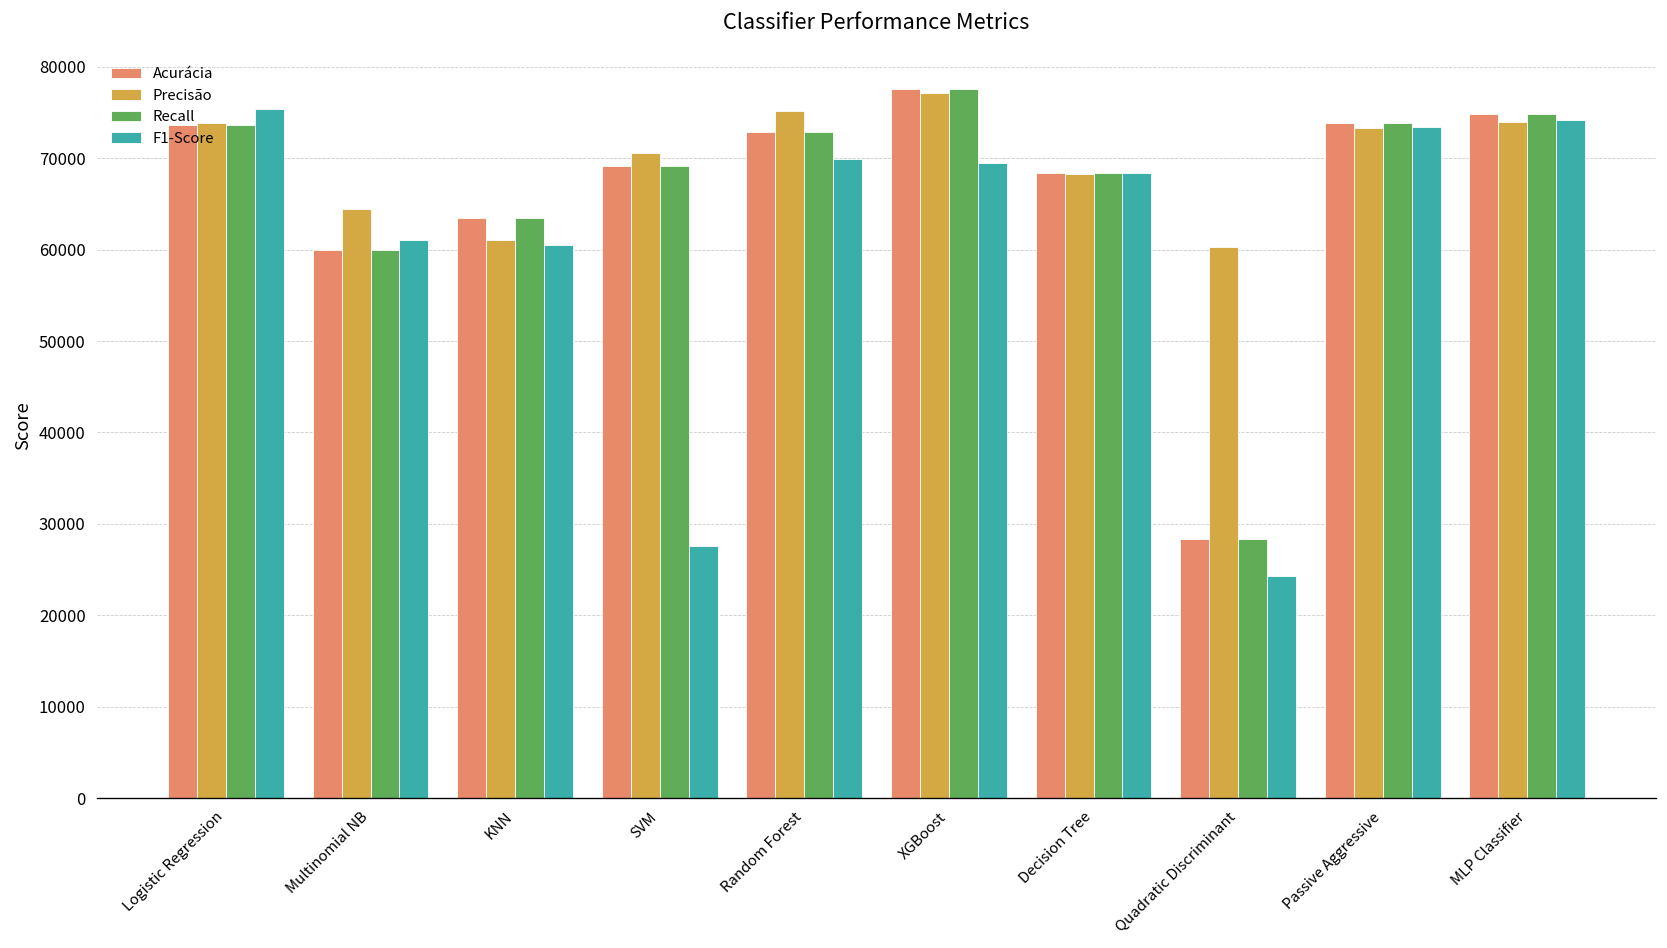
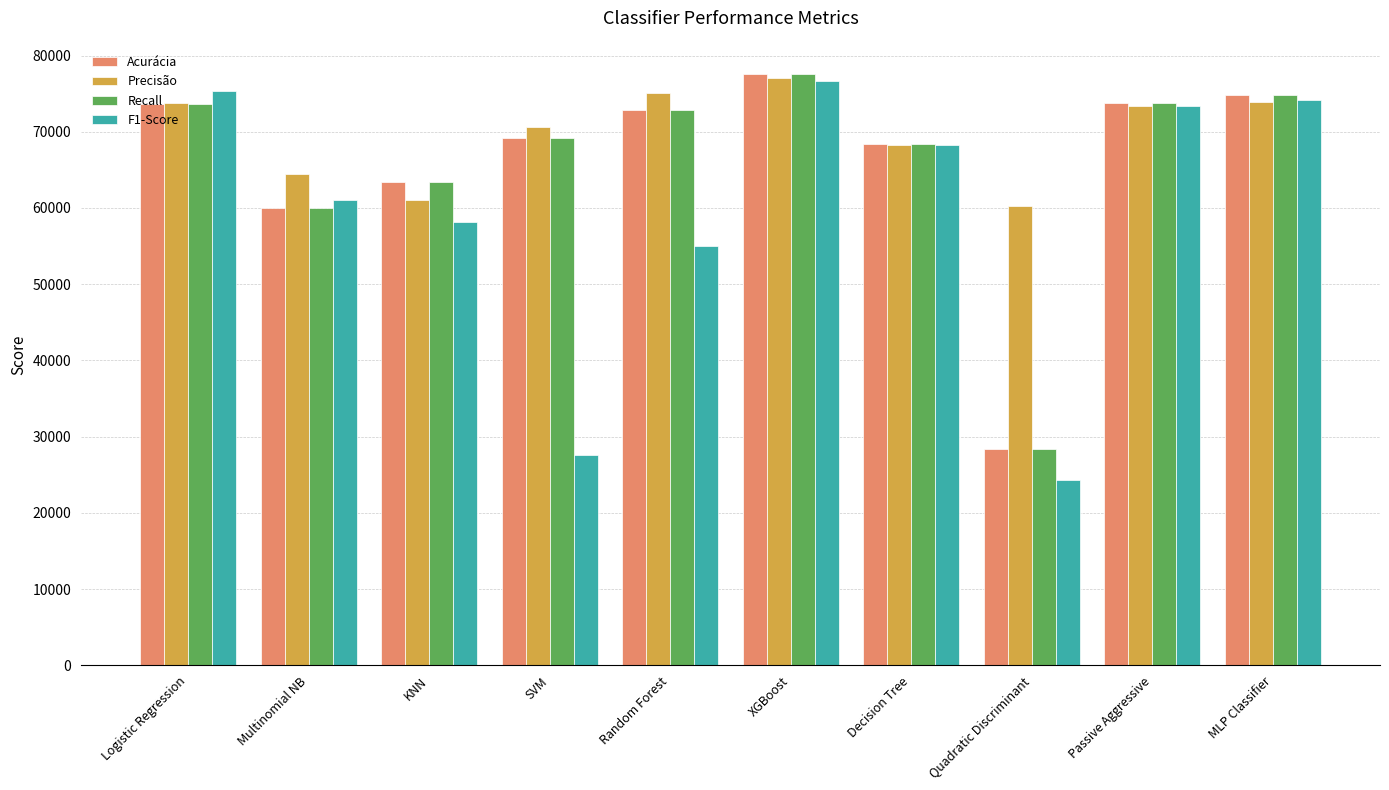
F1-Score, KNN: 61000 -> 58000
F1-Score, Random Forest: 70000 -> 55000
F1-Score, XGBoost: 69000 -> 77000
